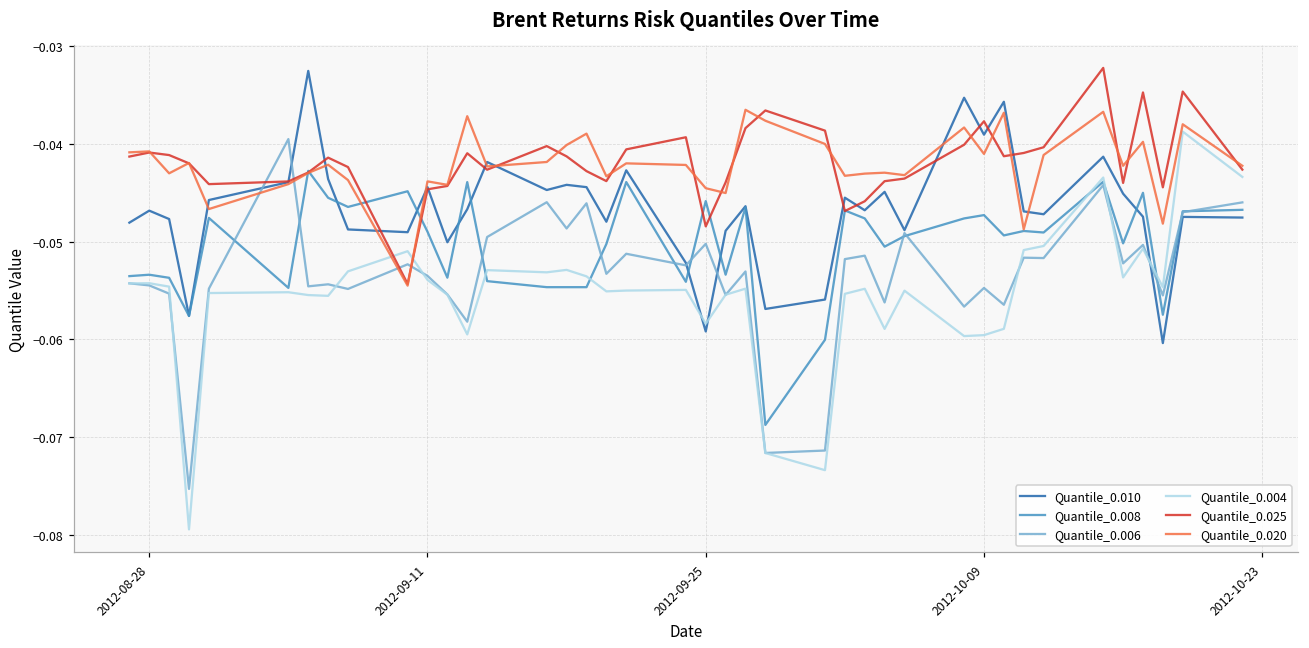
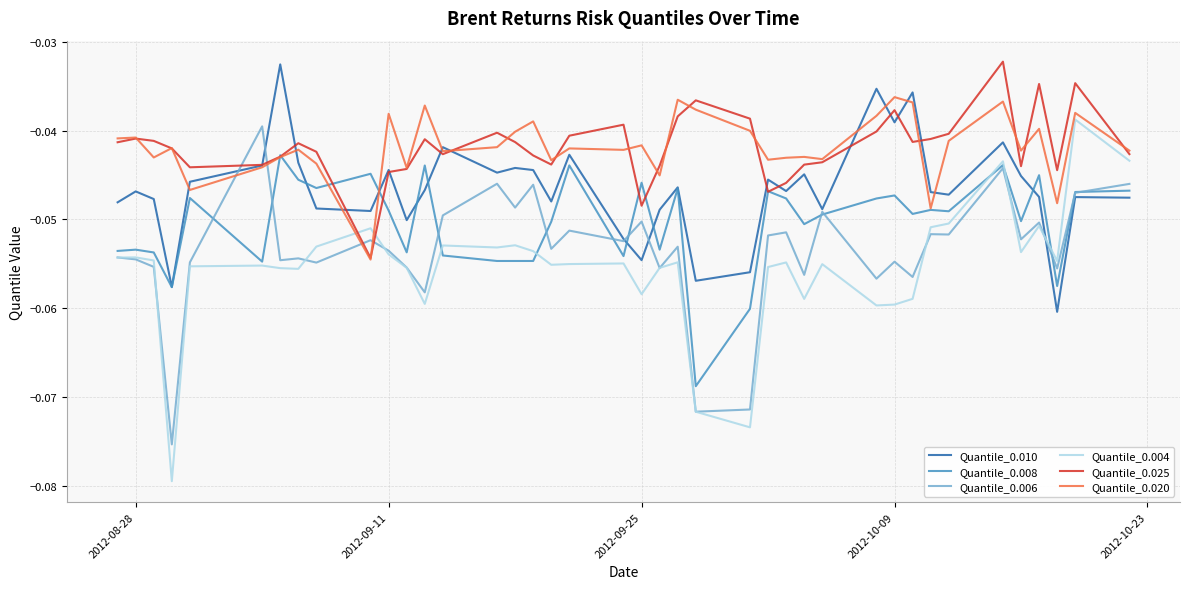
Quantile_0.020, 2012-09-11: -0.044 -> -0.038
Quantile_0.010, 2012-09-25: -0.059 -> -0.055
Quantile_0.020, 2012-09-25: -0.045 -> -0.042
Quantile_0.020, 2012-10-09: -0.041 -> -0.036
